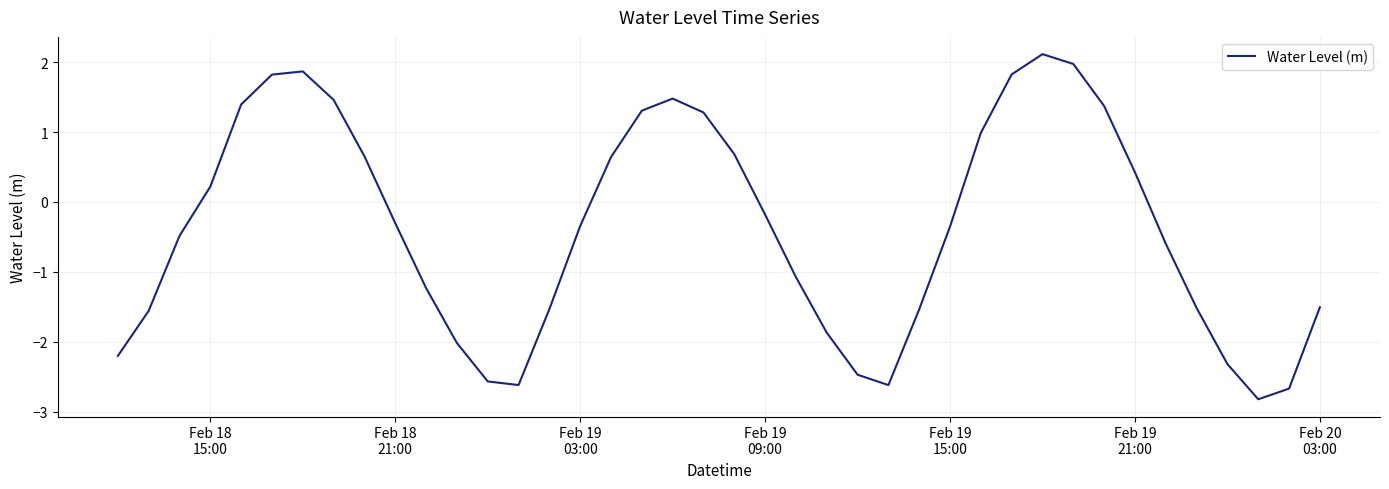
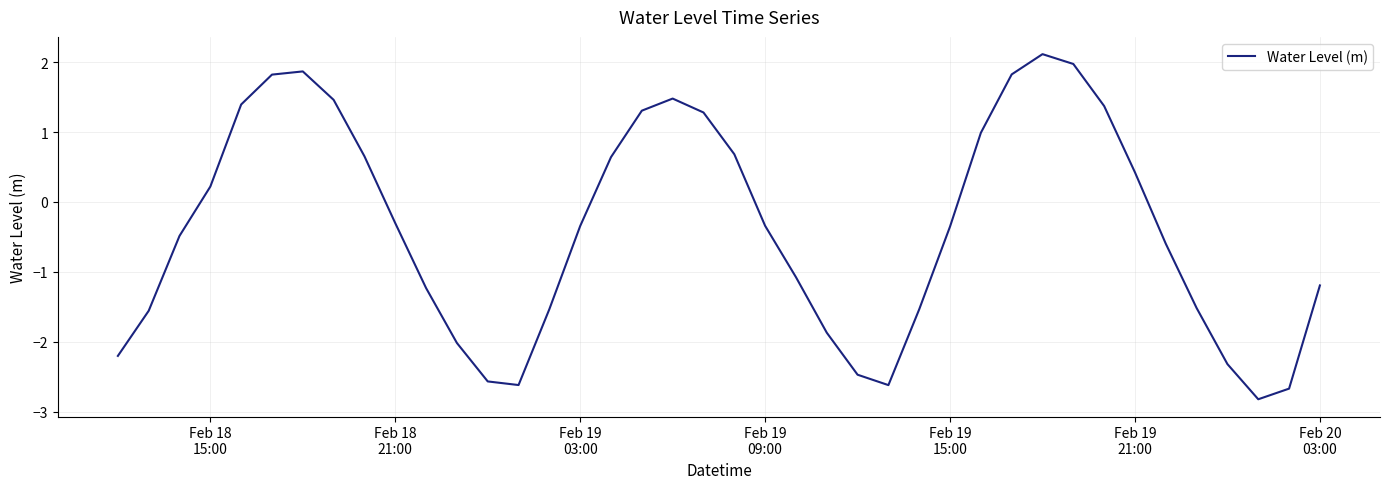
Feb 19 09:00: -0.2 -> -0.3
Feb 20 03:00: -1.5 -> -1.2
